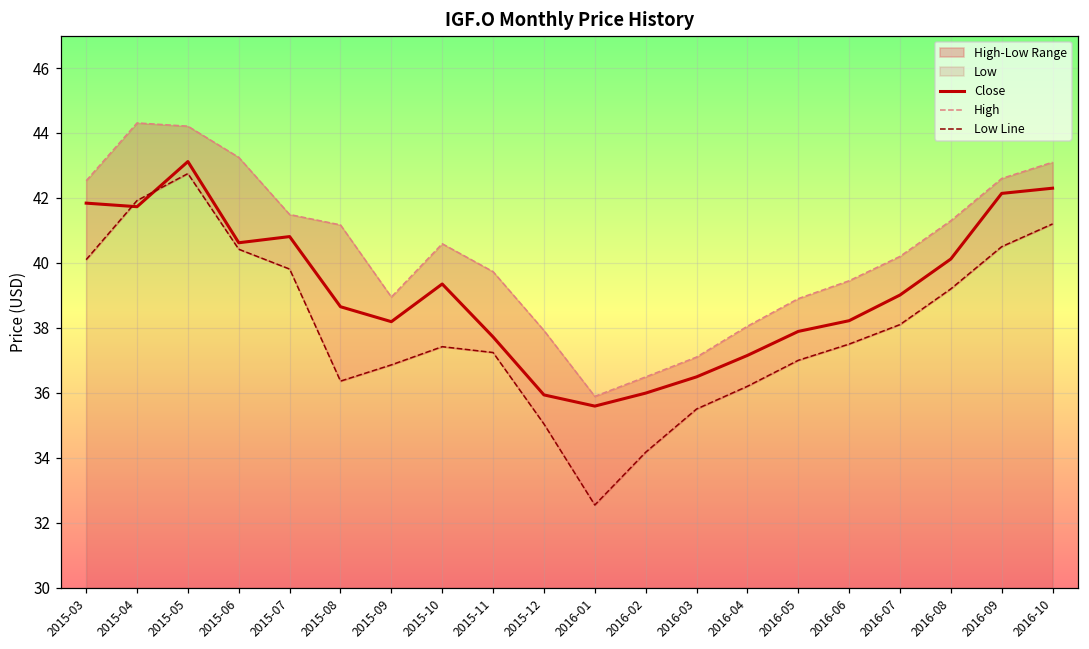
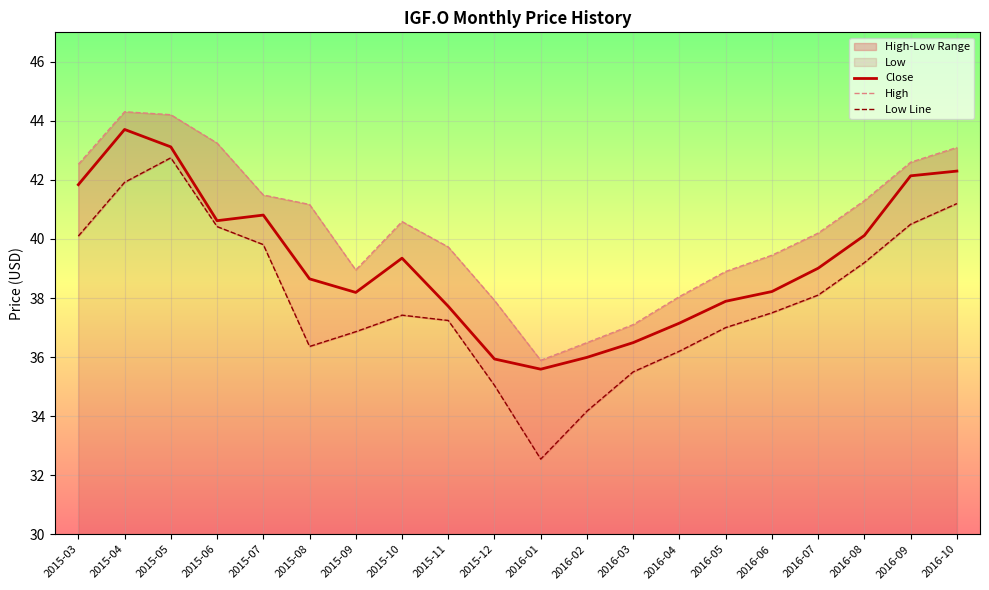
Close, 2015-04: 41.7 -> 43.7
